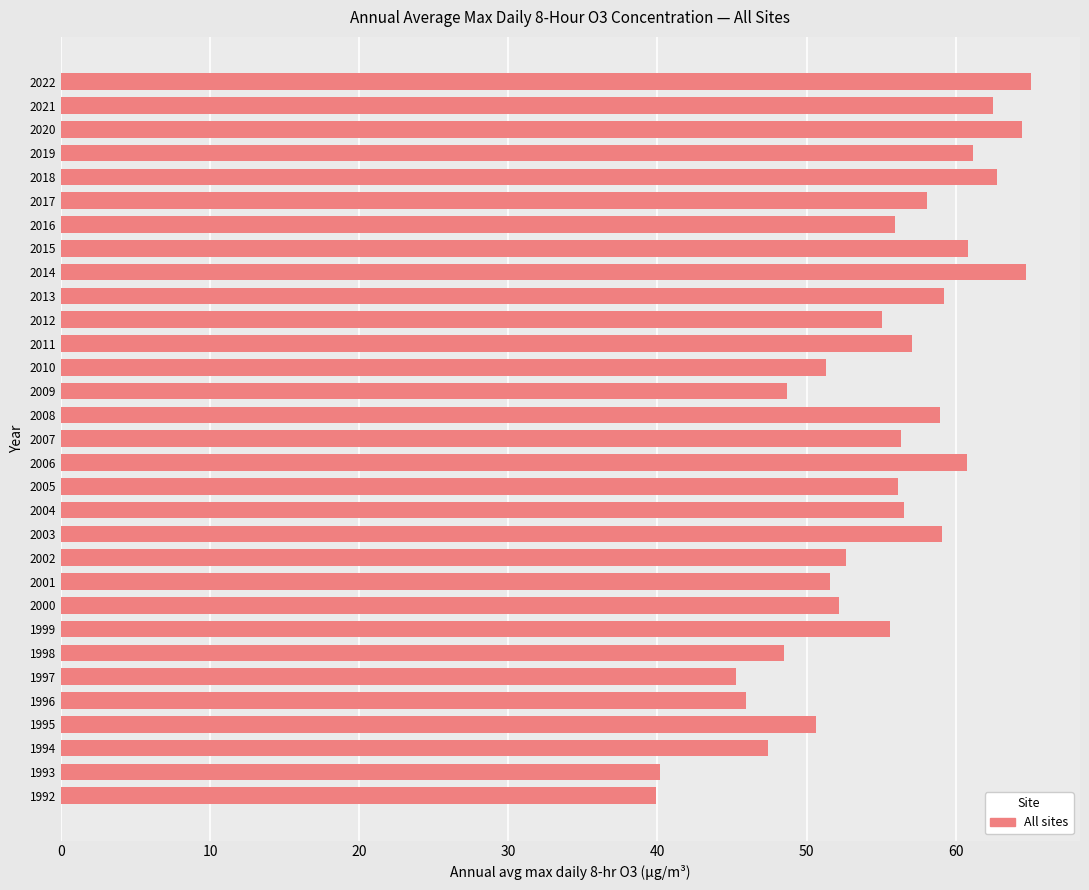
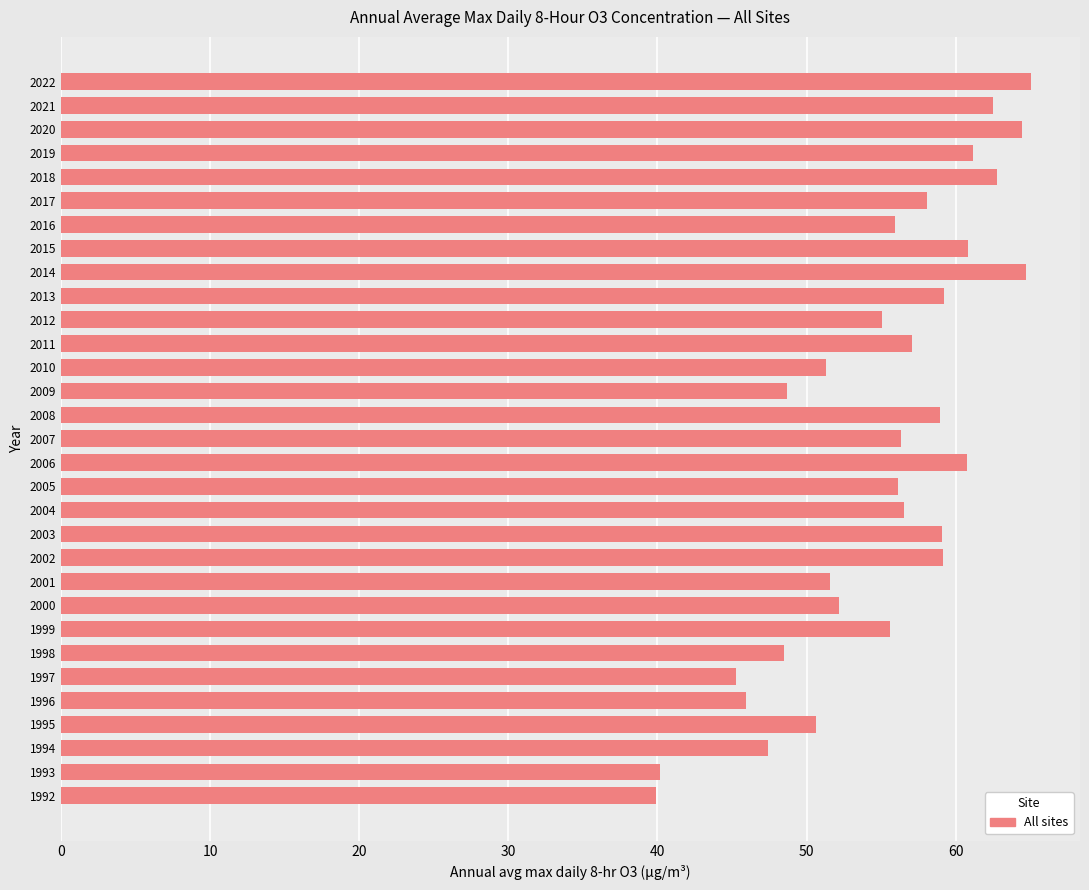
2002: 52.7 -> 59.2
